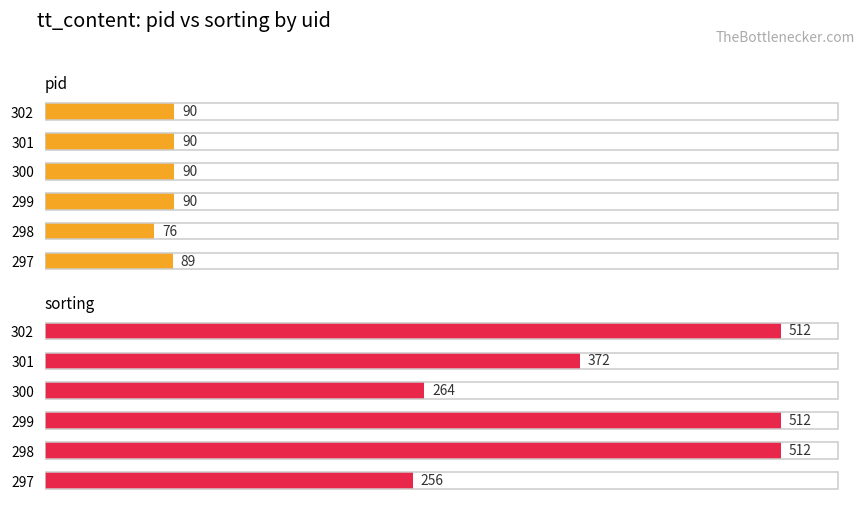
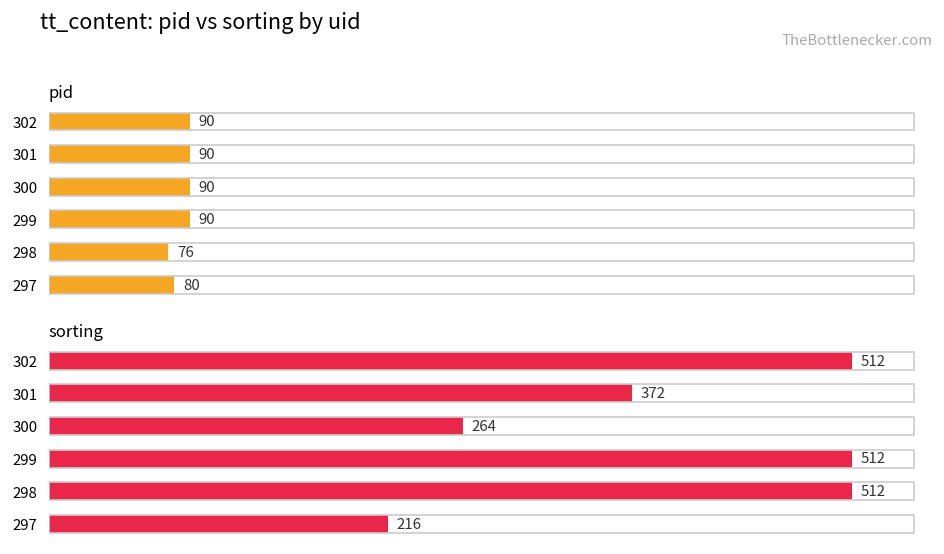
pid, 297: 89 -> 80
sorting, 297: 256 -> 216
